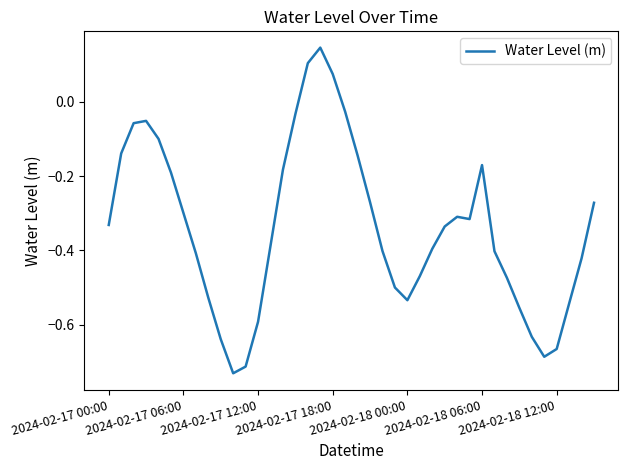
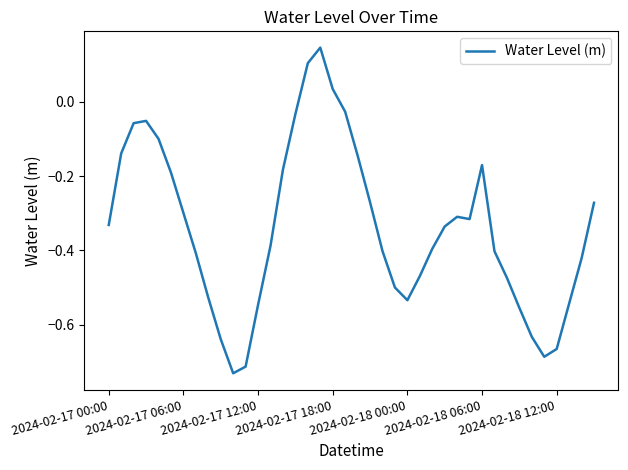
2024-02-17 12:00: -0.59 -> -0.55
2024-02-17 18:00: 0.07 -> 0.03
